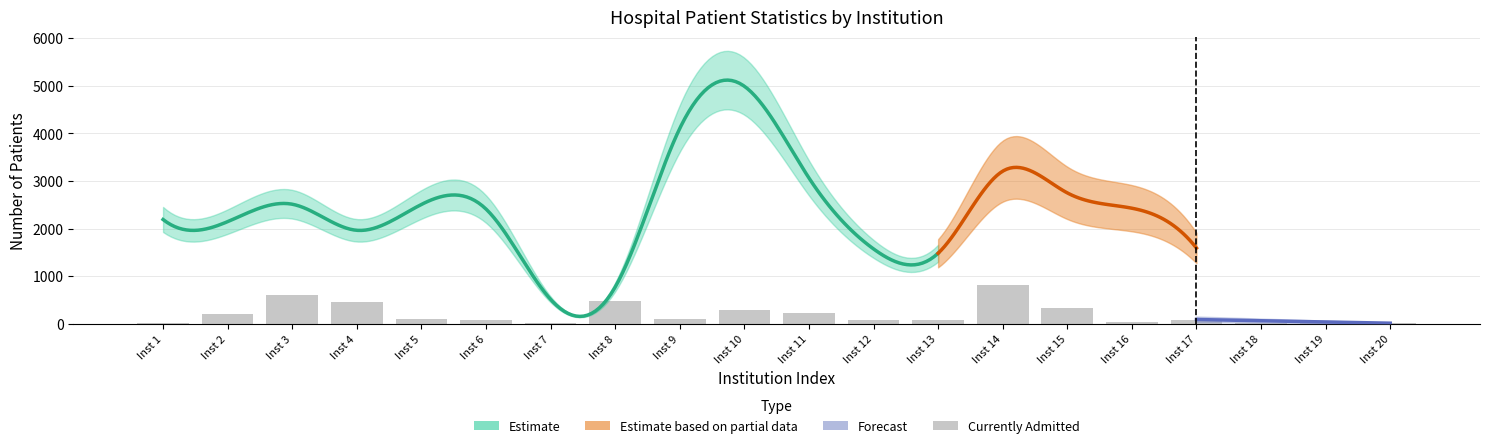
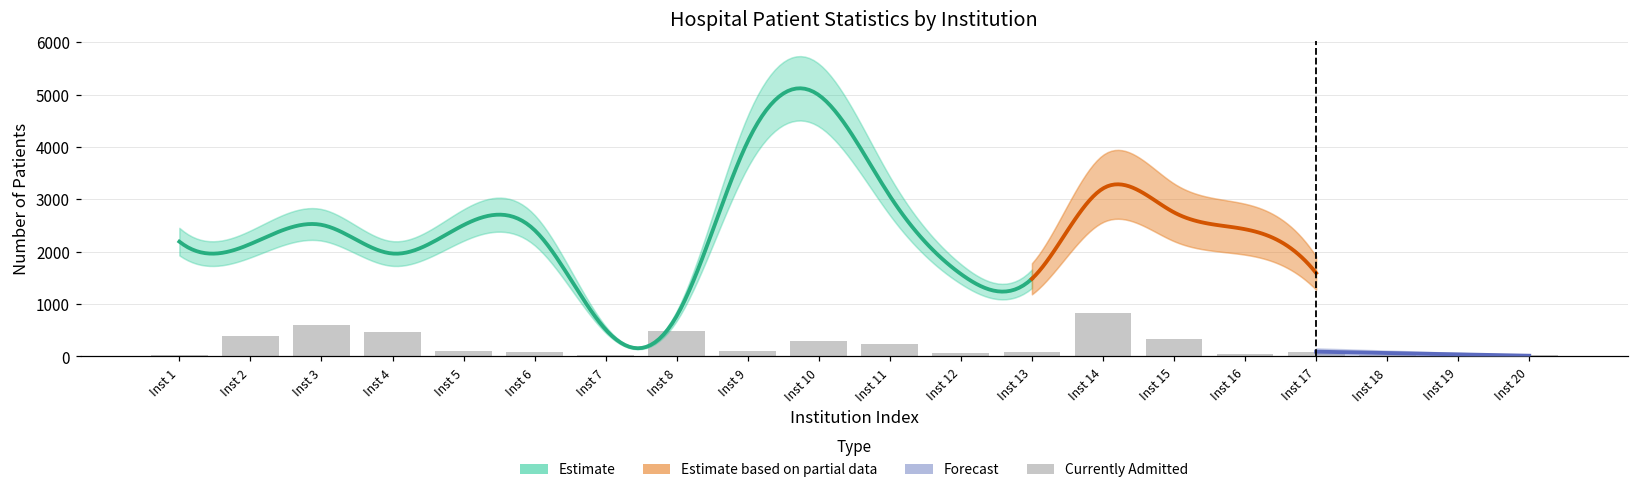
Currently Admitted, Inst 2: 200 -> 400
